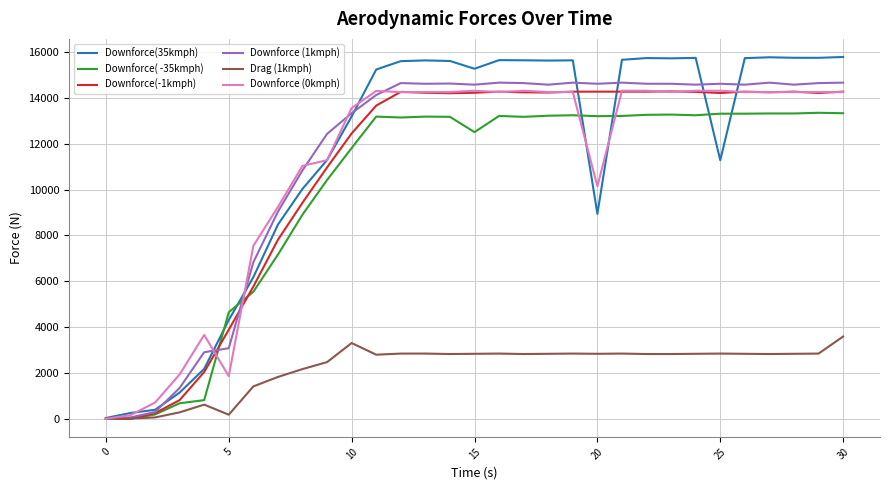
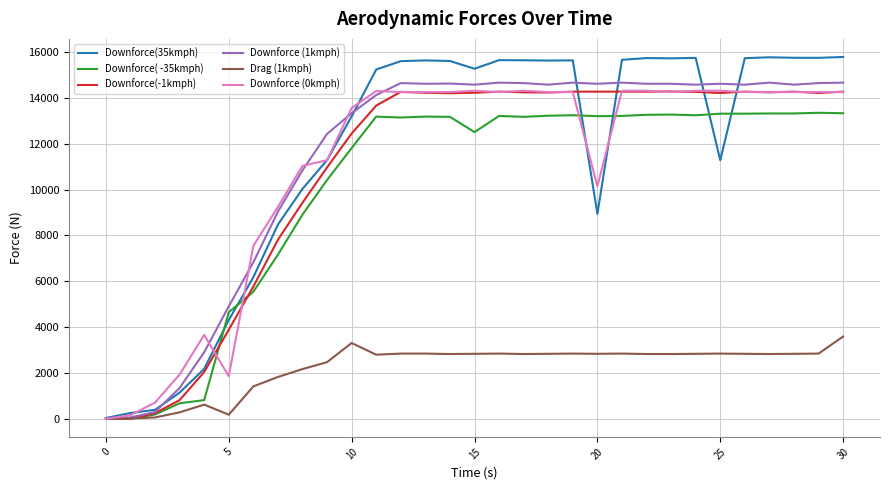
Downforce (1kmph), 5: 3100 -> 4900
